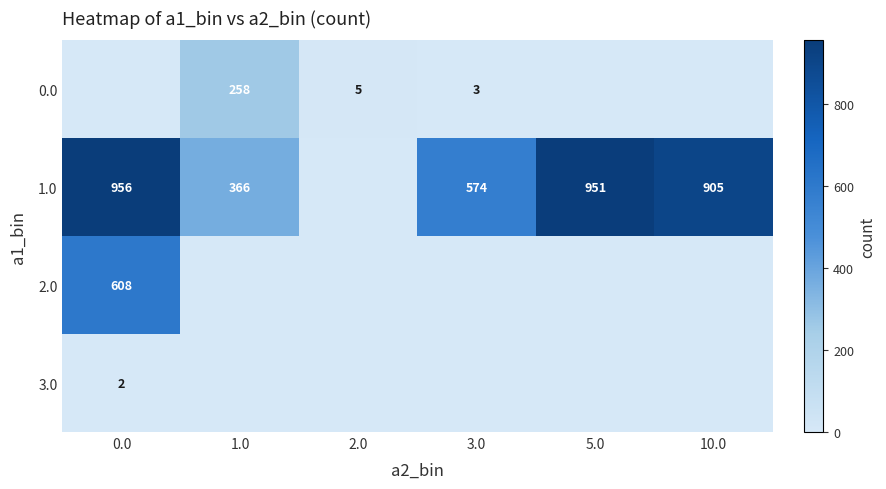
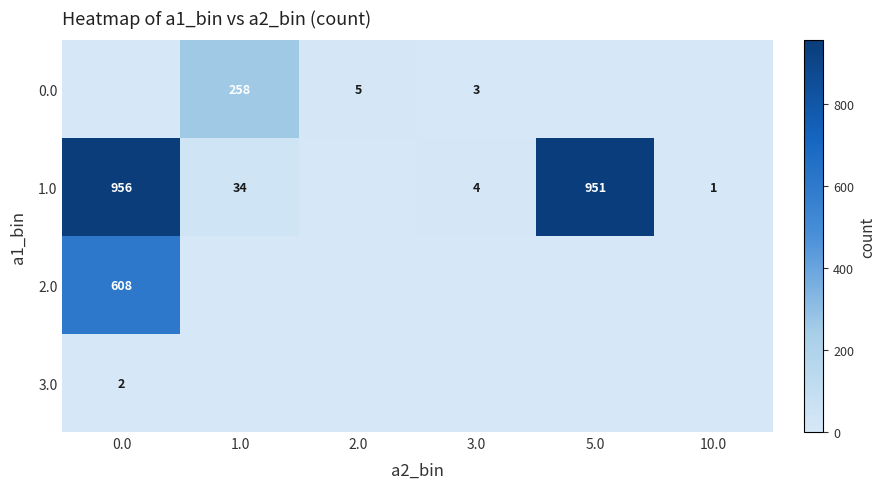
1.0, 1.0: 366 -> 34
1.0, 3.0: 574 -> 4
1.0, 10.0: 905 -> 1
